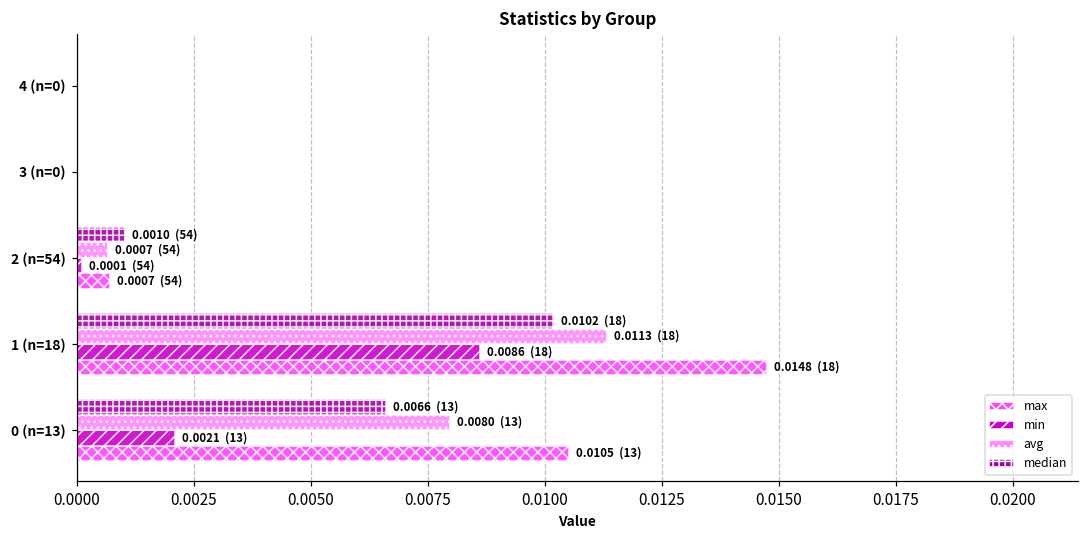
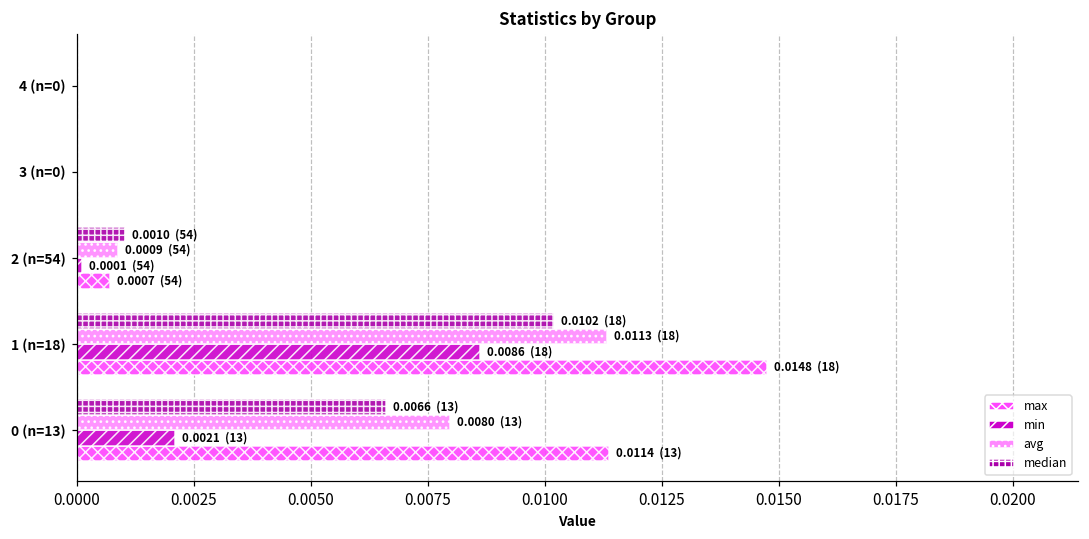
avg, 2 (n=54): 0.0007 -> 0.0009
max, 0 (n=13): 0.0105 -> 0.0114
